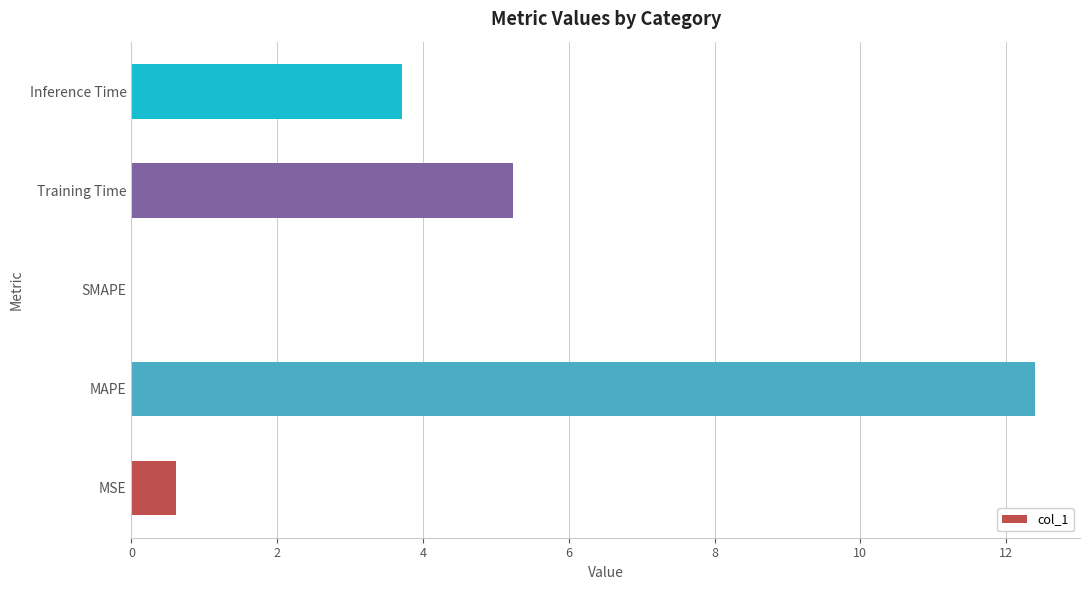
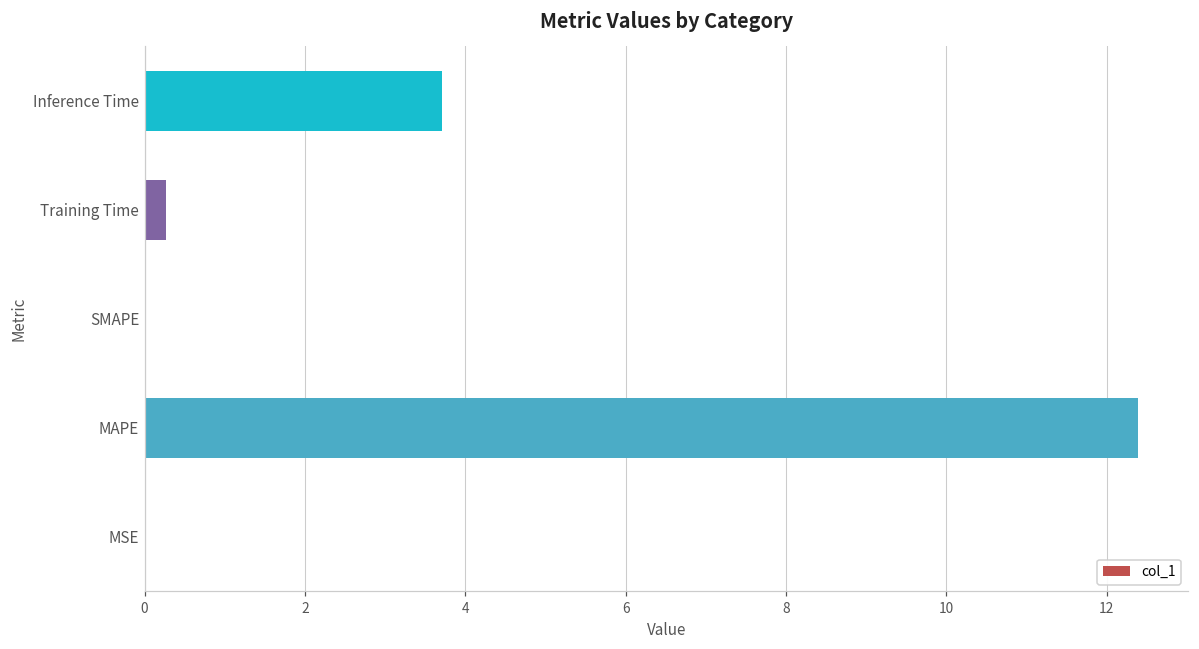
Training Time: 5.2 -> 0.3
MSE: 0.6 -> 0.0
